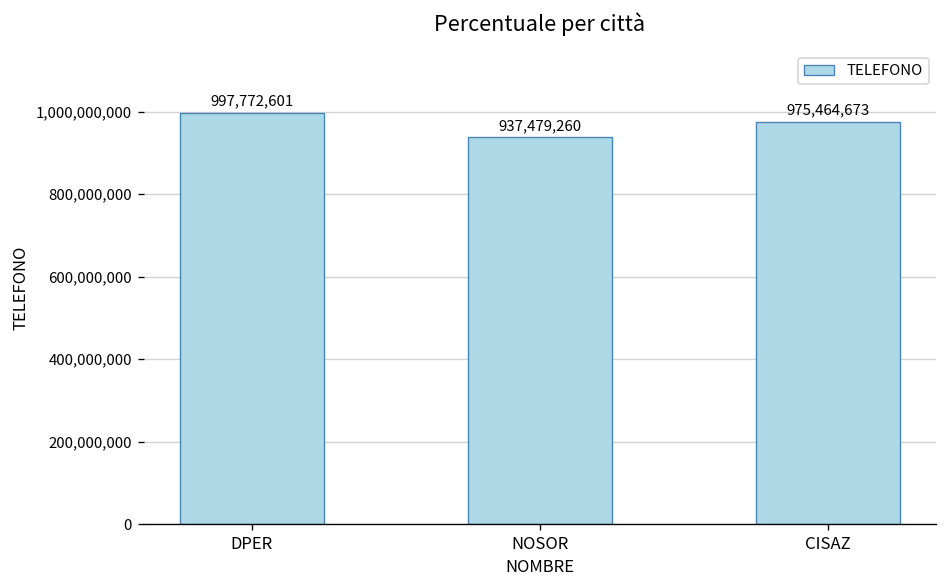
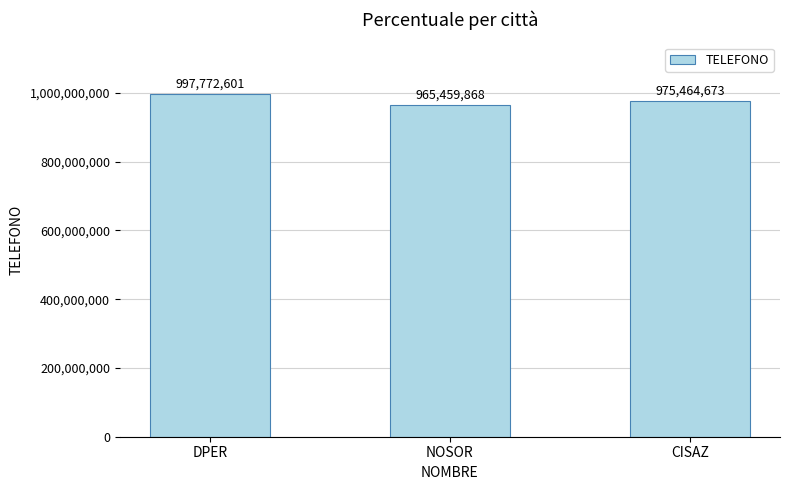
NOSOR: 937,479,260 -> 965,459,868
